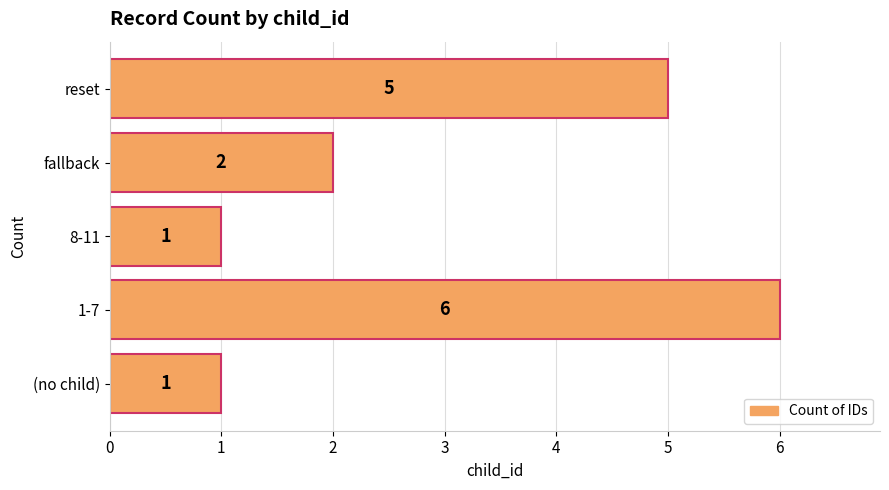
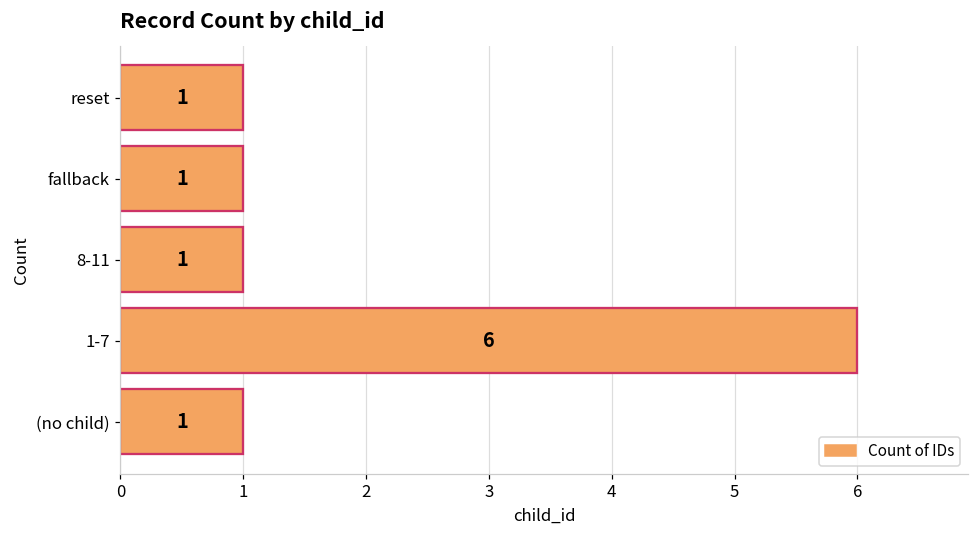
reset: 5 -> 1
fallback: 2 -> 1
